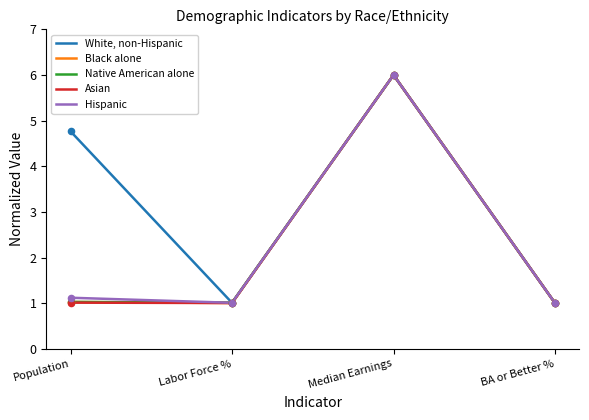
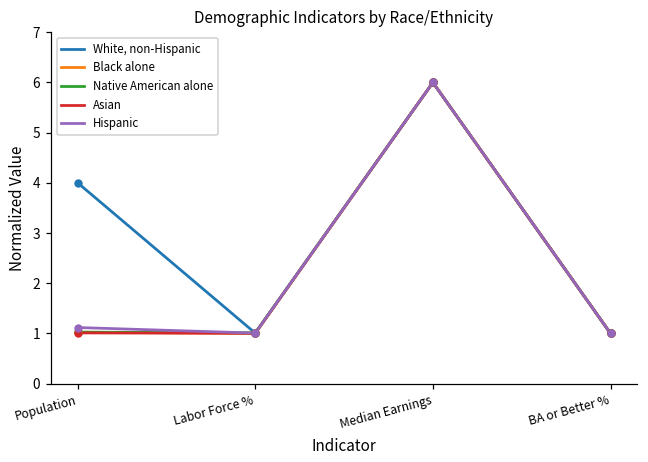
White, non-Hispanic, Population: 4.8 -> 4.0
